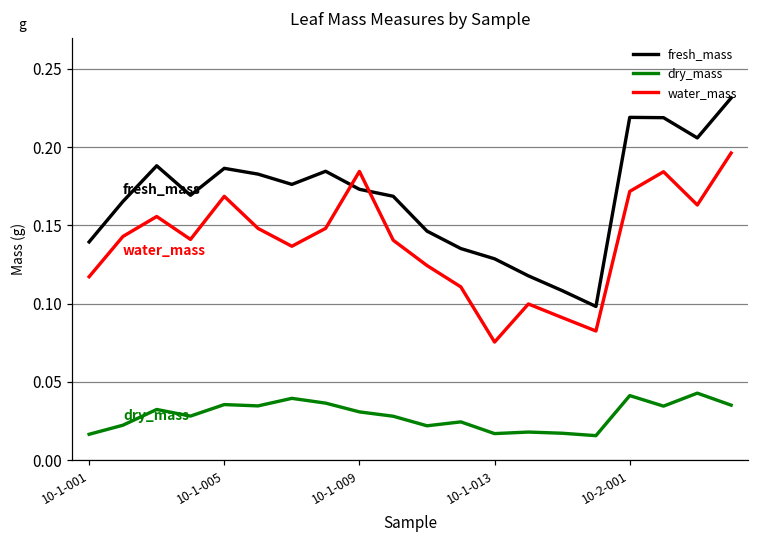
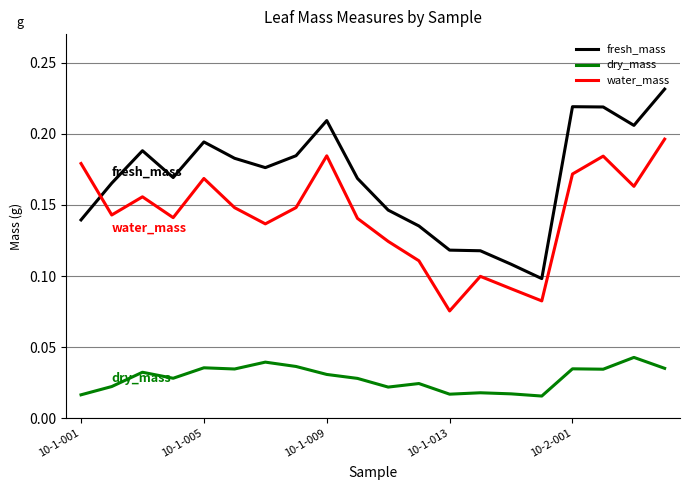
water_mass, 10-1-001: 0.117 -> 0.179
fresh_mass, 10-1-005: 0.186 -> 0.194
fresh_mass, 10-1-009: 0.173 -> 0.209
fresh_mass, 10-1-013: 0.129 -> 0.118
dry_mass, 10-2-001: 0.041 -> 0.035
